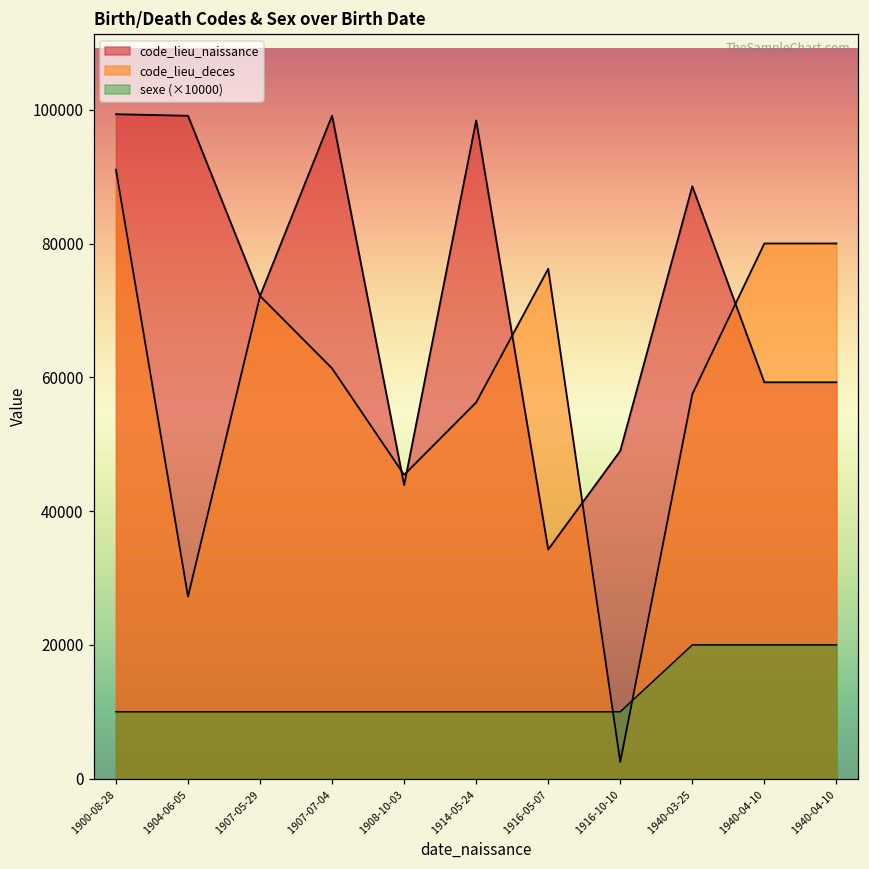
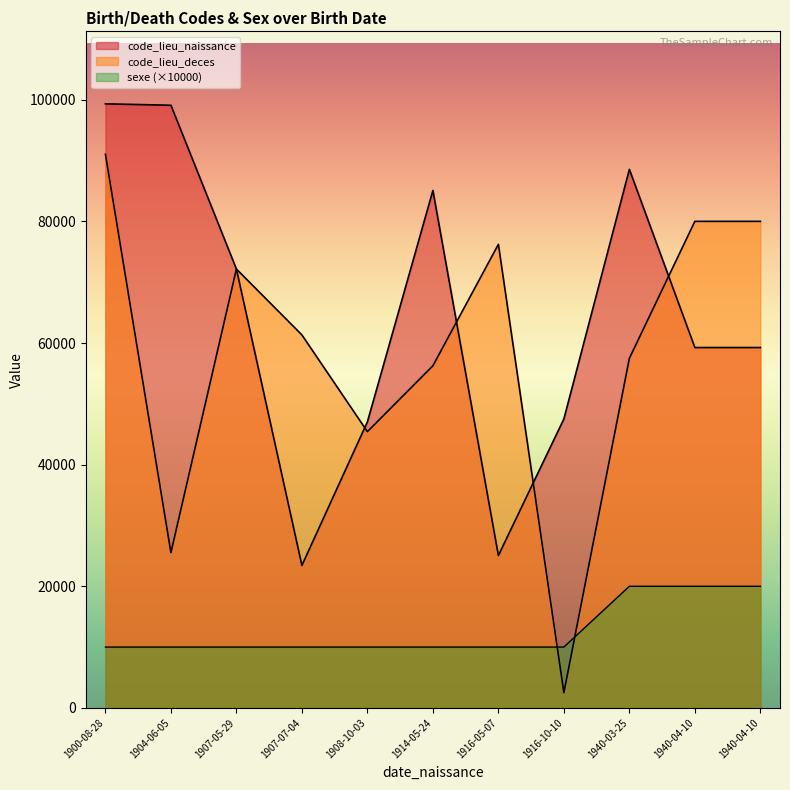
code_lieu_deces, 1904-06-05: 27000 -> 26000
code_lieu_naissance, 1907-07-04: 99000 -> 23000
code_lieu_naissance, 1908-10-03: 44000 -> 47000
code_lieu_naissance, 1914-05-24: 98000 -> 85000
code_lieu_naissance, 1916-05-07: 34000 -> 25000
code_lieu_naissance, 1916-10-10: 49000 -> 48000
